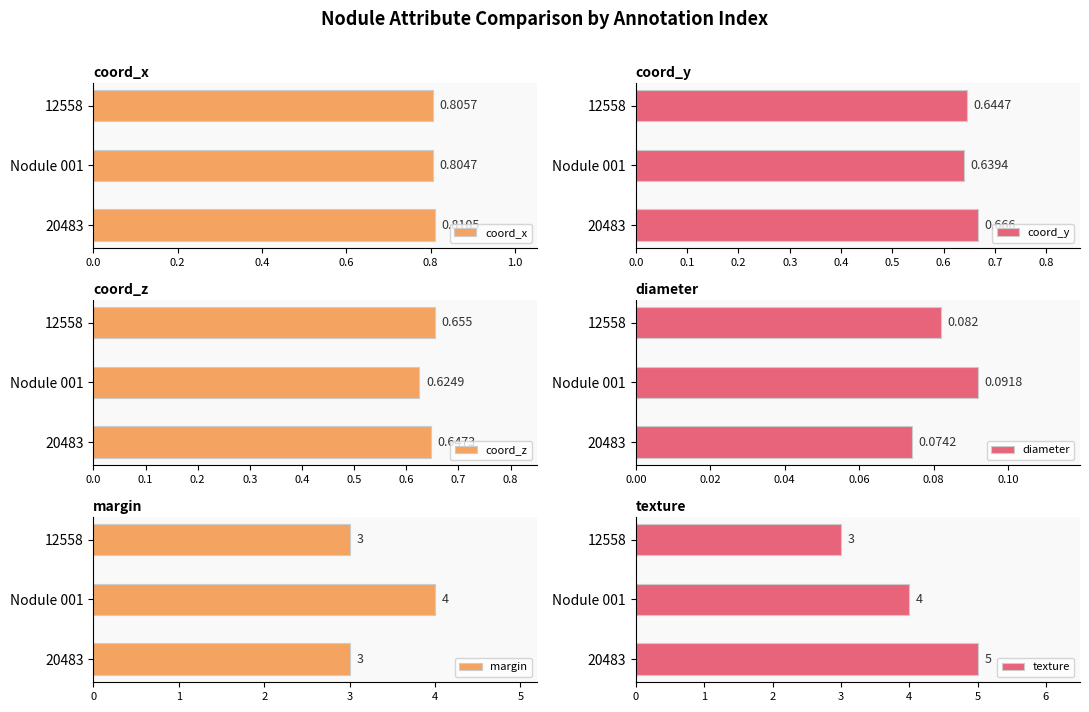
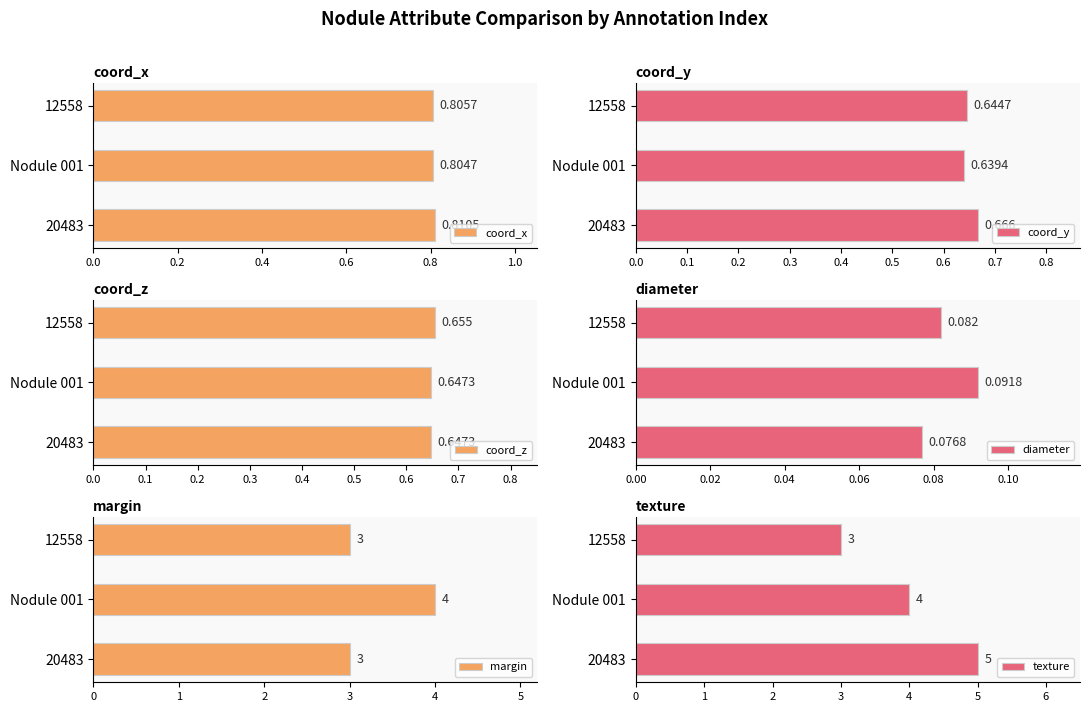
coord_z, Nodule 001: 0.6249 -> 0.6473
diameter, 20483: 0.0742 -> 0.0768
